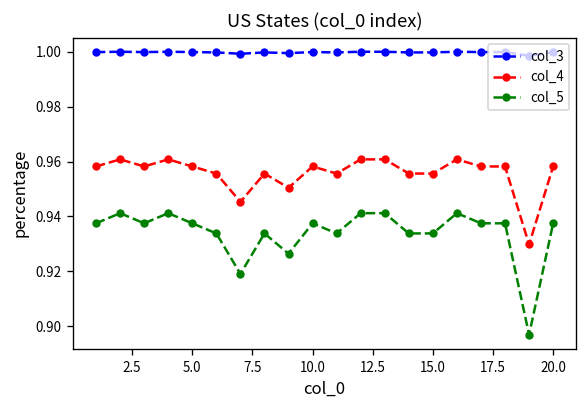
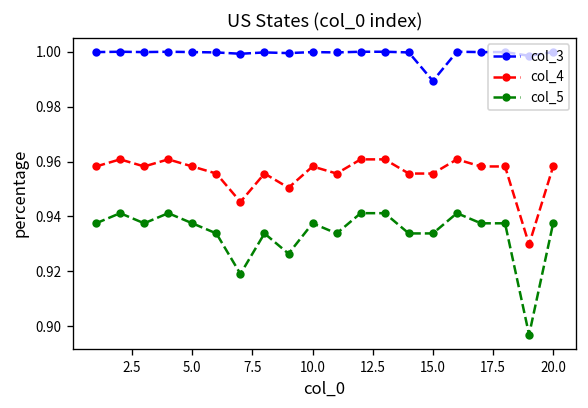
col_3, 15.0: 1.000 -> 0.989
